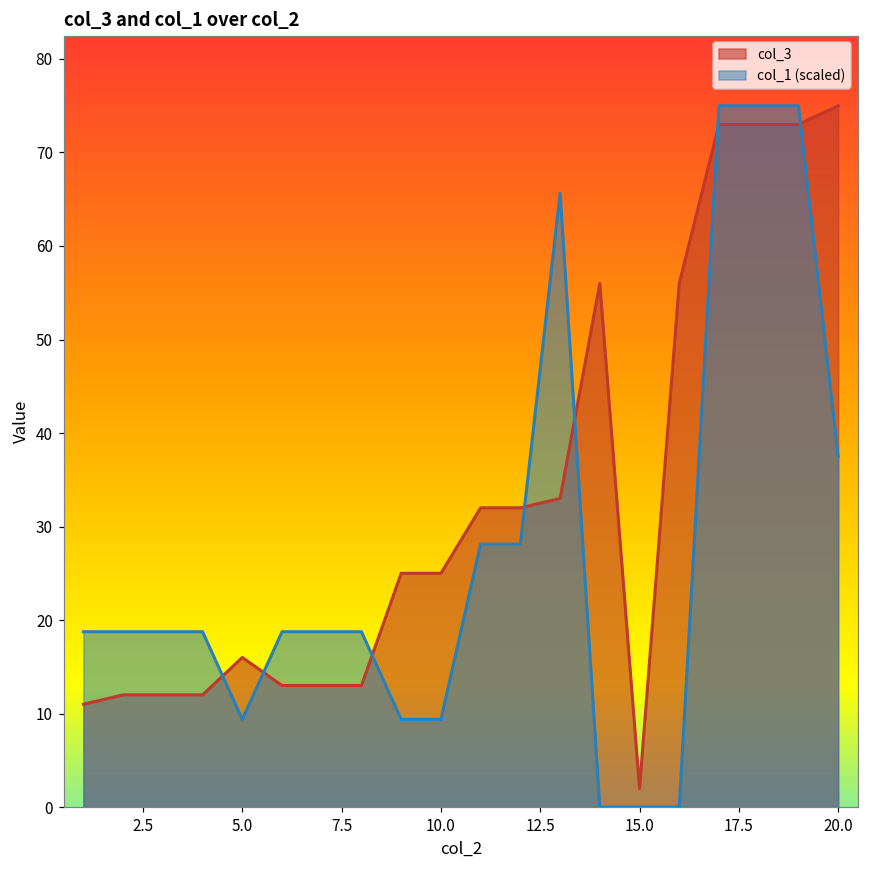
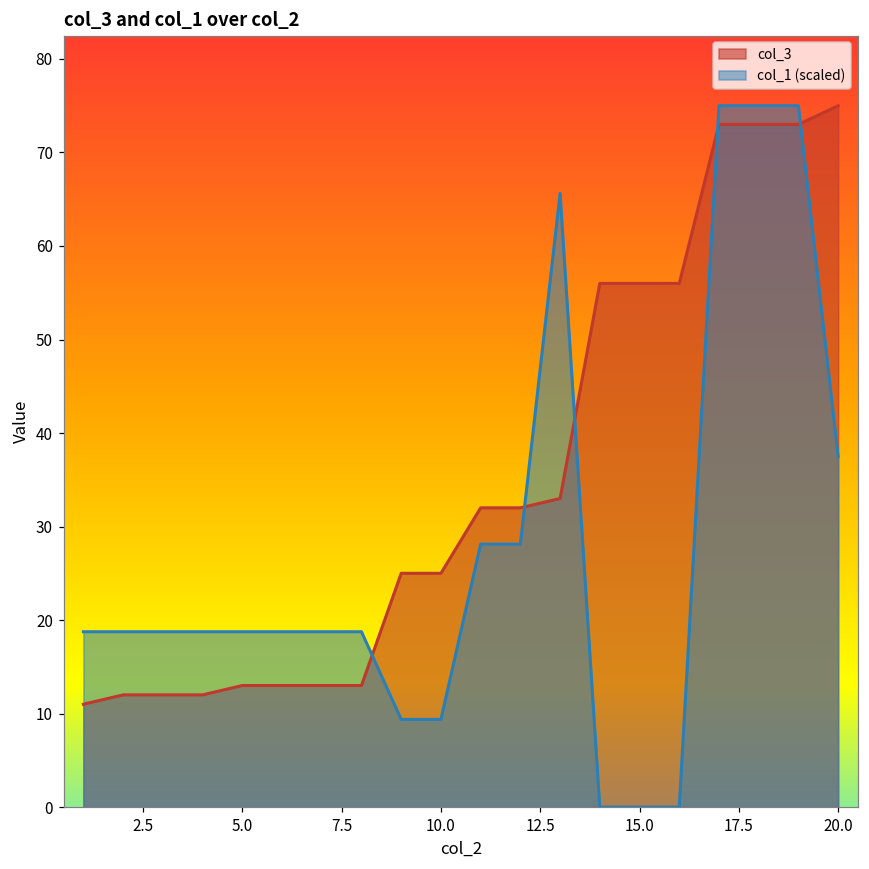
col_3, 5.0: 16 -> 13
col_1 (scaled), 5.0: 9 -> 19
col_3, 15.0: 2 -> 56
